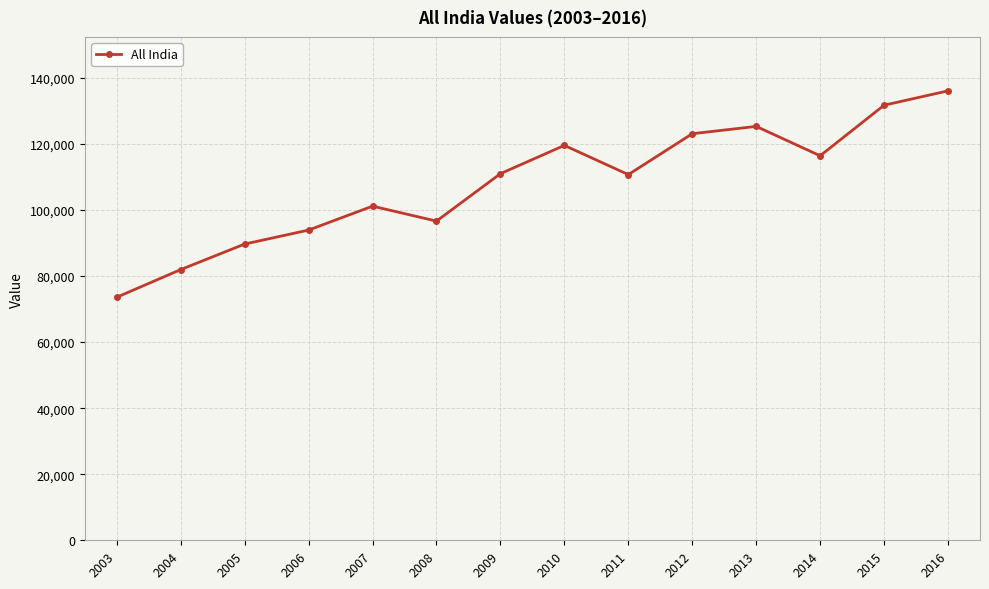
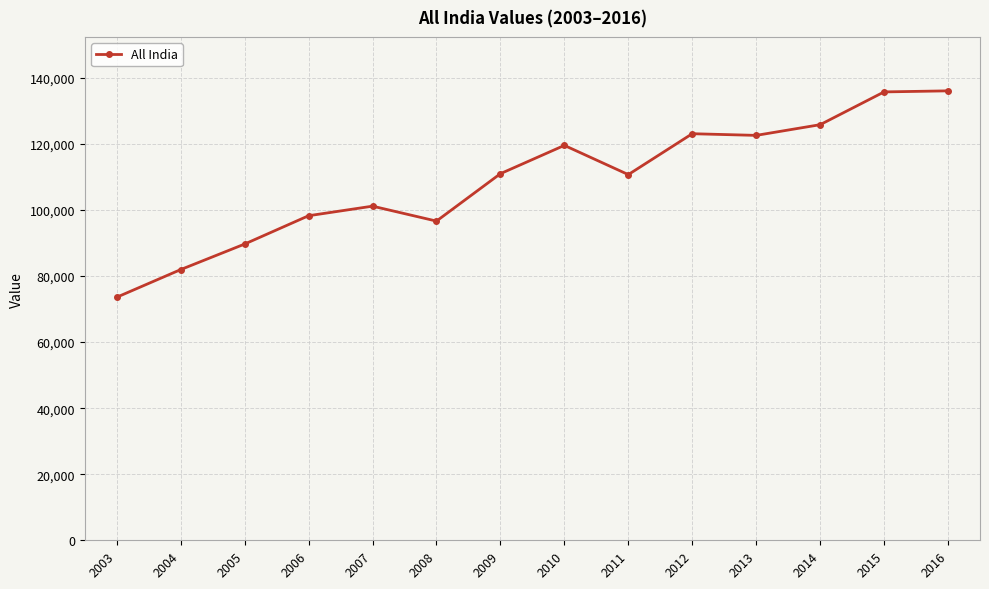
2006: 94,000 -> 98,000
2013: 125,000 -> 123,000
2014: 116,000 -> 126,000
2015: 132,000 -> 136,000
